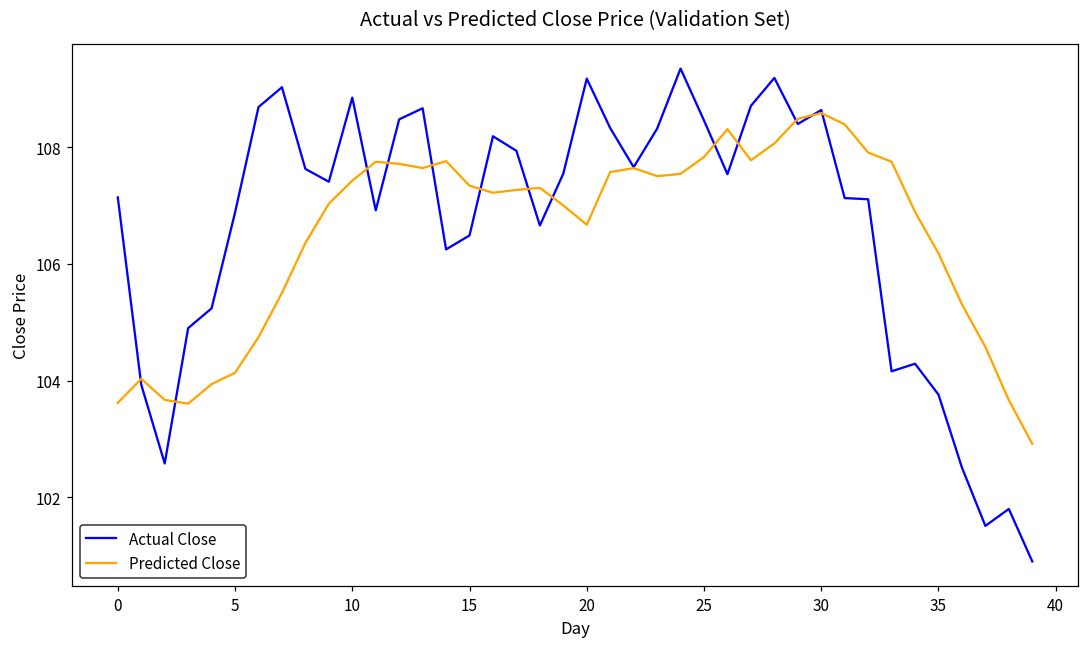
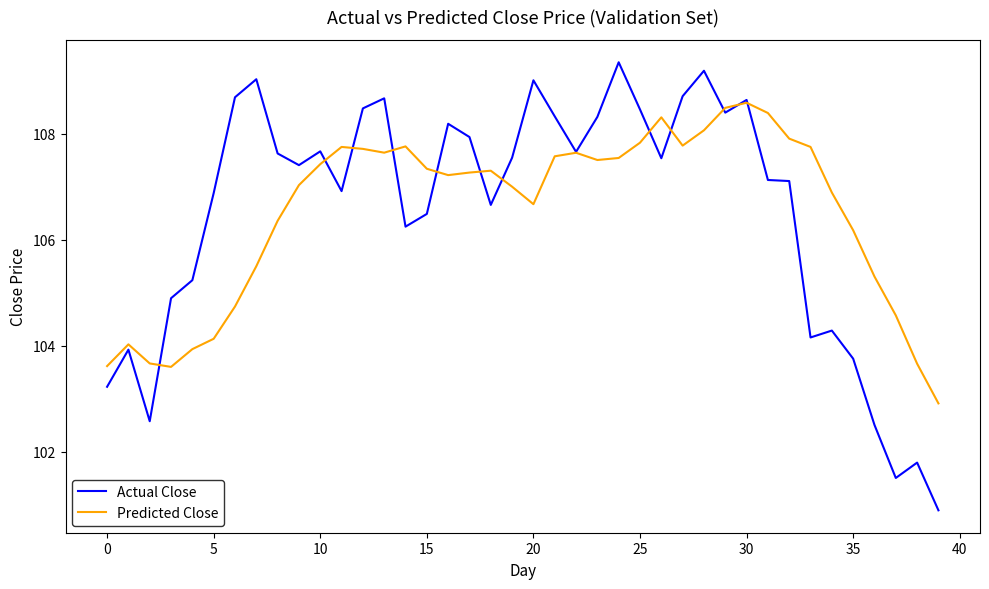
Actual Close, 0: 107.1 -> 103.2
Actual Close, 10: 108.9 -> 107.7
Actual Close, 20: 109.2 -> 109.0
